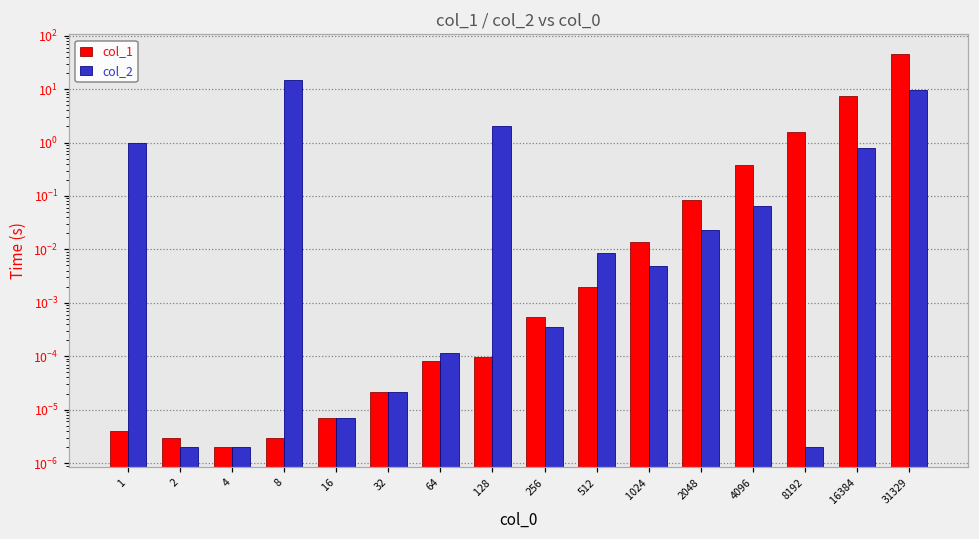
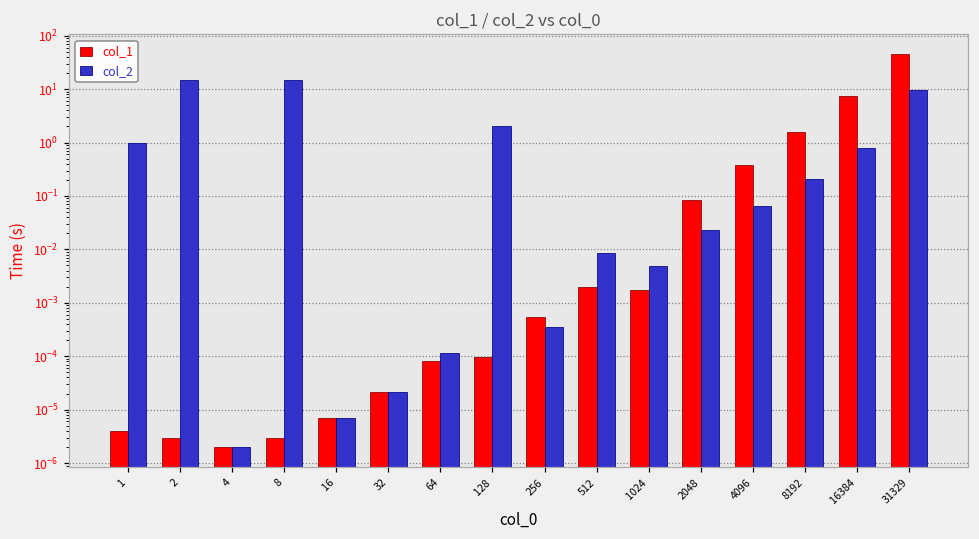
col_2, 2: 0 -> 15
col_1, 1024: 0.014 -> 0.0018
col_2, 8192: 0.000002 -> 0.21
